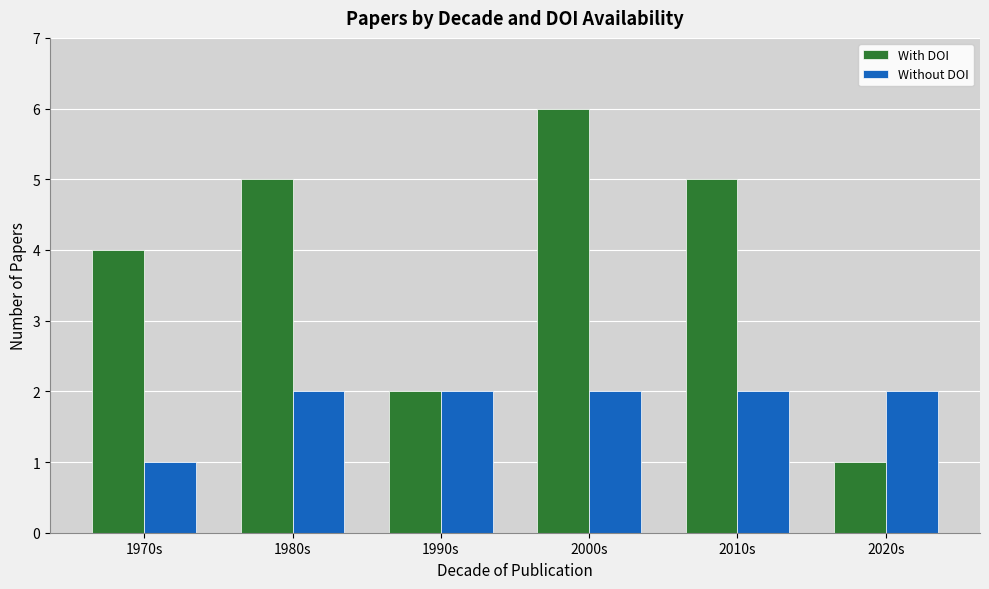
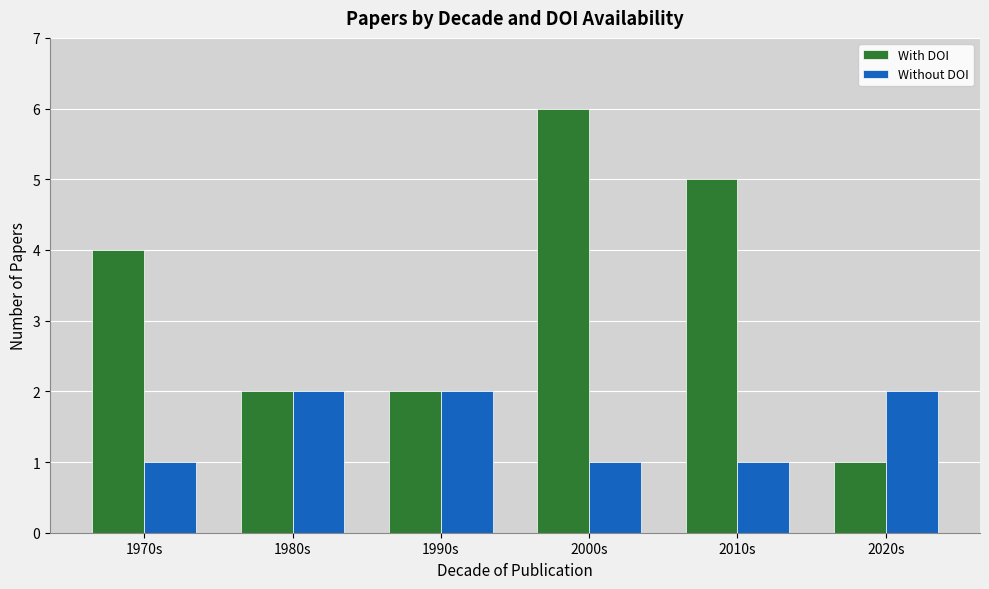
With DOI, 1980s: 5 -> 2
Without DOI, 2000s: 2 -> 1
Without DOI, 2010s: 2 -> 1
